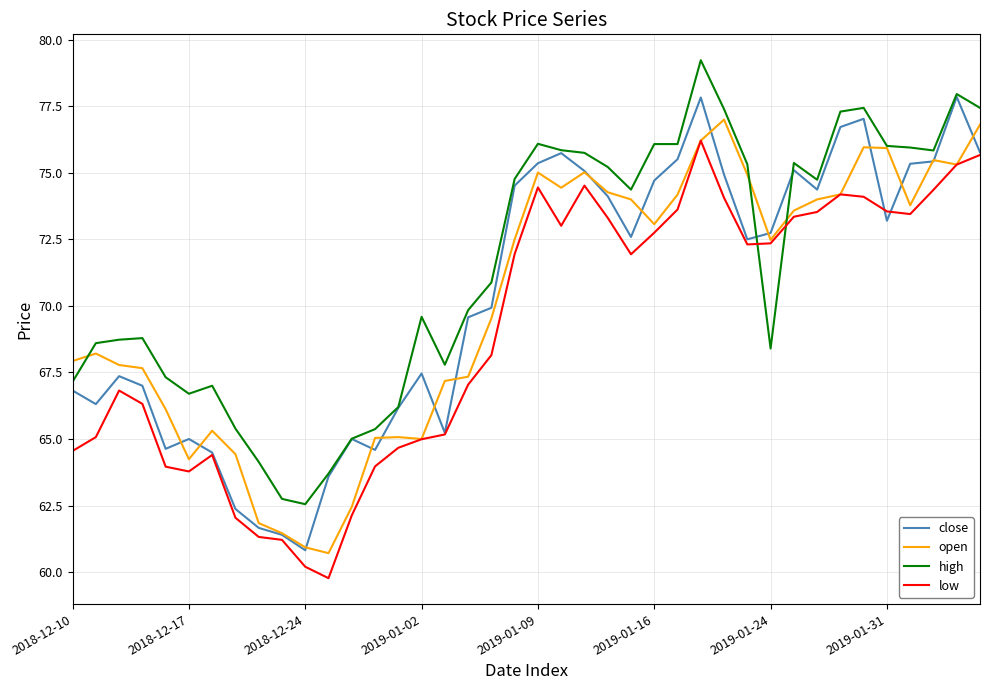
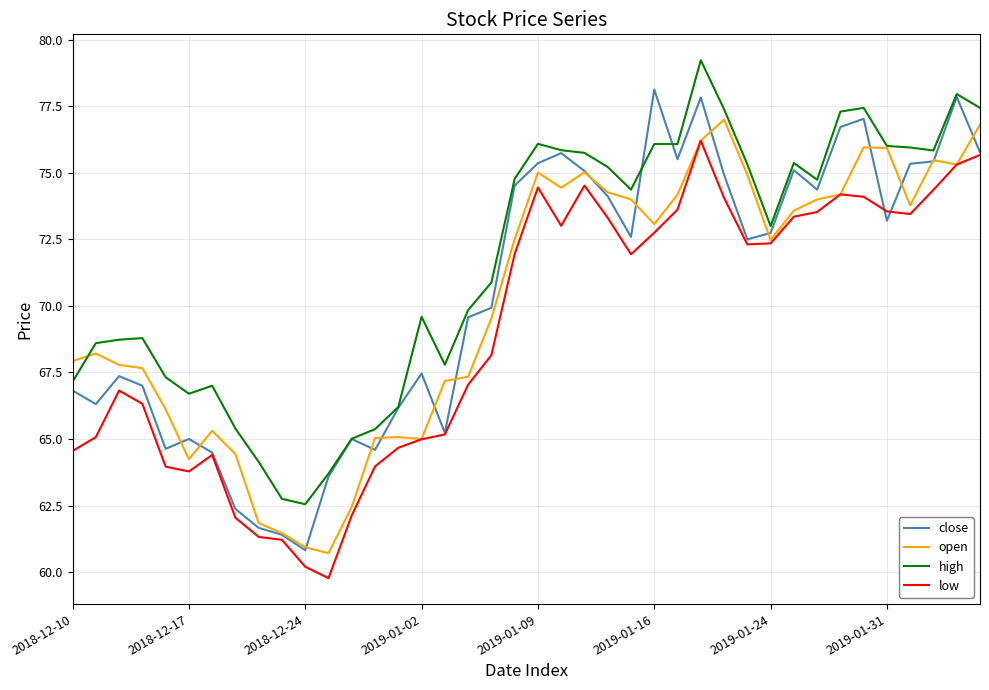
close, 2019-01-16: 74.7 -> 78.1
high, 2019-01-24: 68.4 -> 73.0
